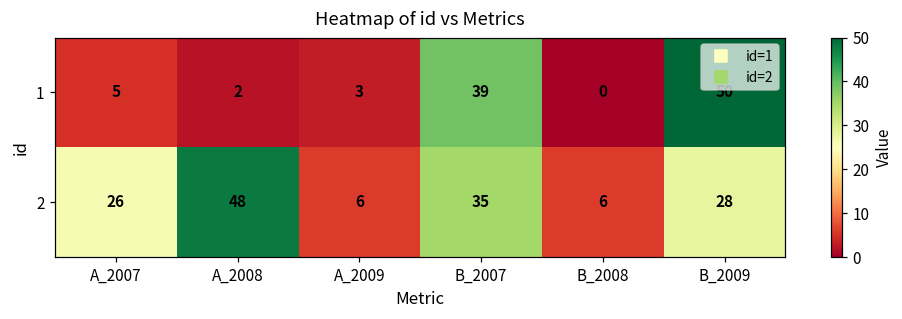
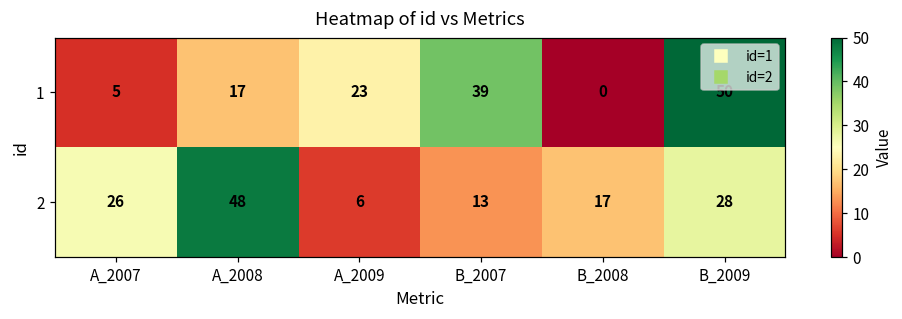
1, A_2008: 2 -> 17
1, A_2009: 3 -> 23
2, B_2007: 35 -> 13
2, B_2008: 6 -> 17
